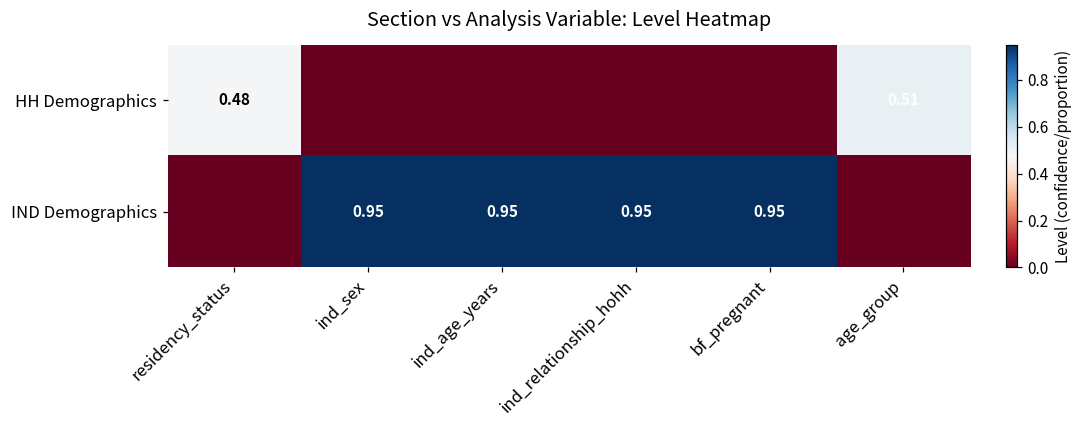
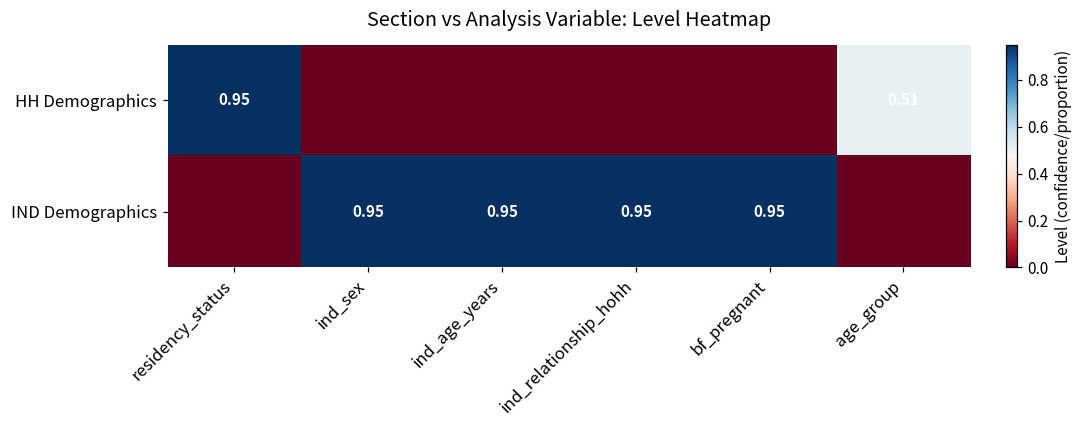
HH Demographics, residency_status: 0.48 -> 0.95
